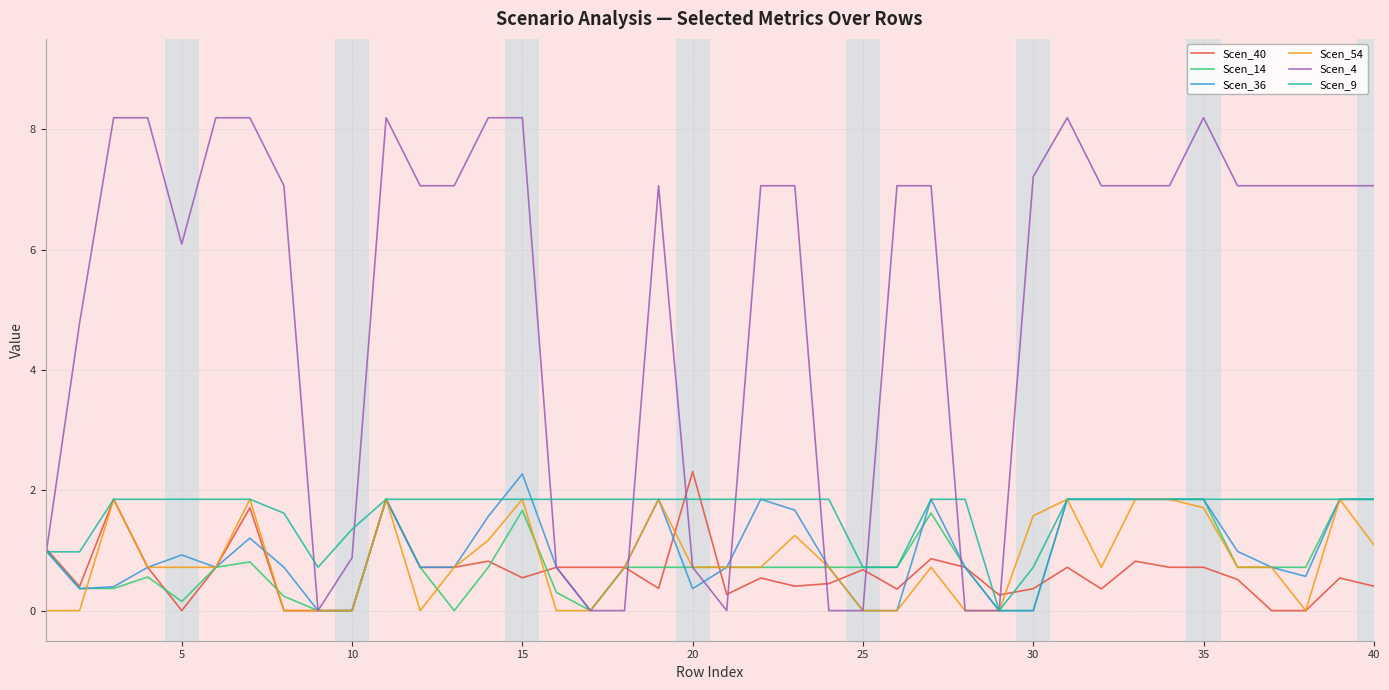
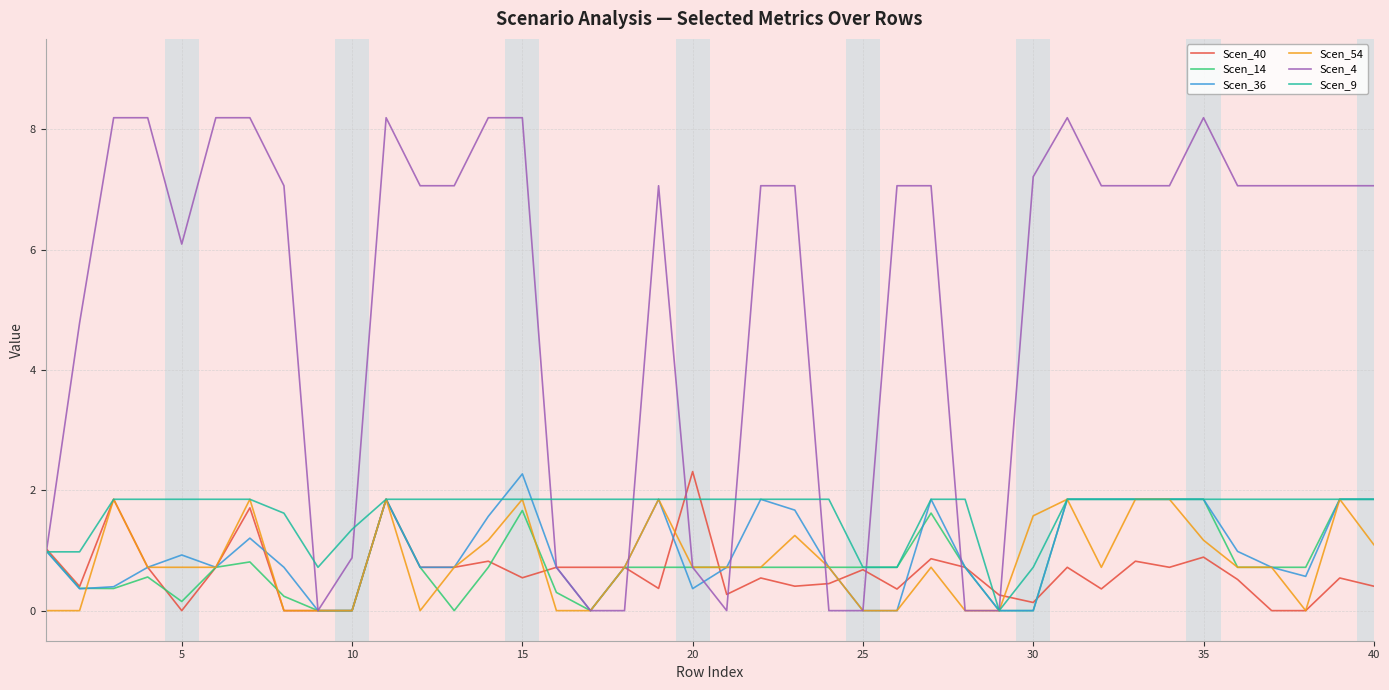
Scen_40, 30: 0.4 -> 0.1
Scen_40, 35: 0.7 -> 0.9
Scen_54, 35: 1.7 -> 1.2
